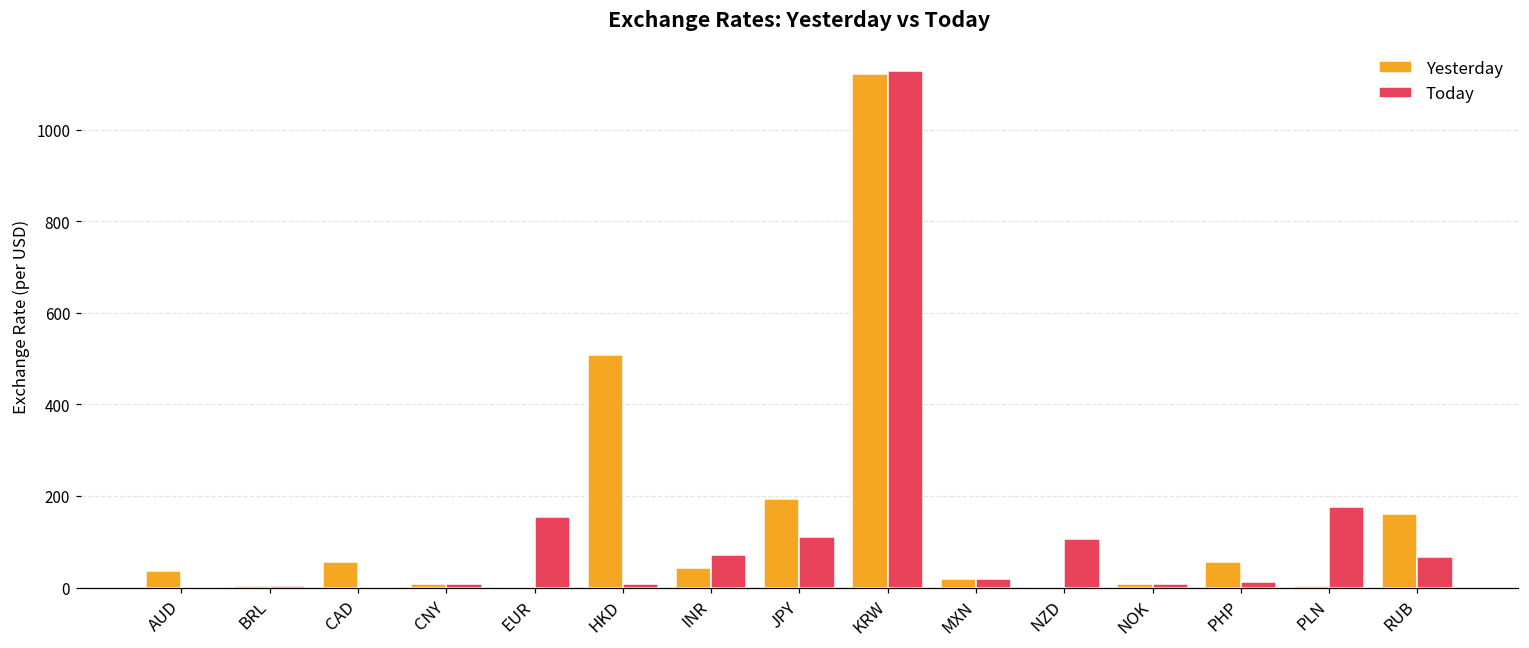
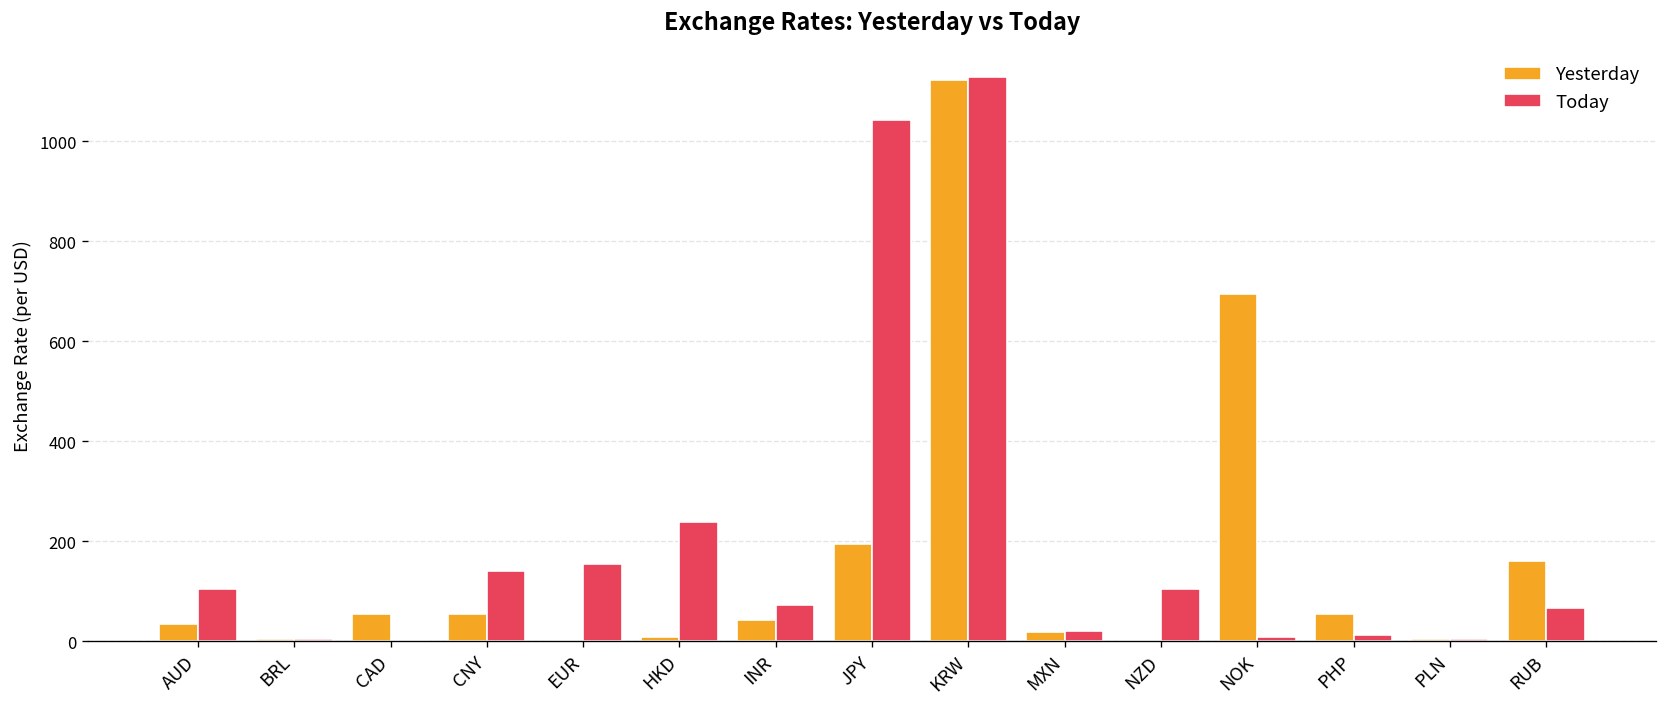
Today, AUD: 0 -> 100
Yesterday, CNY: 10 -> 50
Today, CNY: 10 -> 140
Yesterday, HKD: 510 -> 10
Today, HKD: 10 -> 240
Today, JPY: 110 -> 1040
Yesterday, NOK: 10 -> 690
Today, PLN: 180 -> 0
